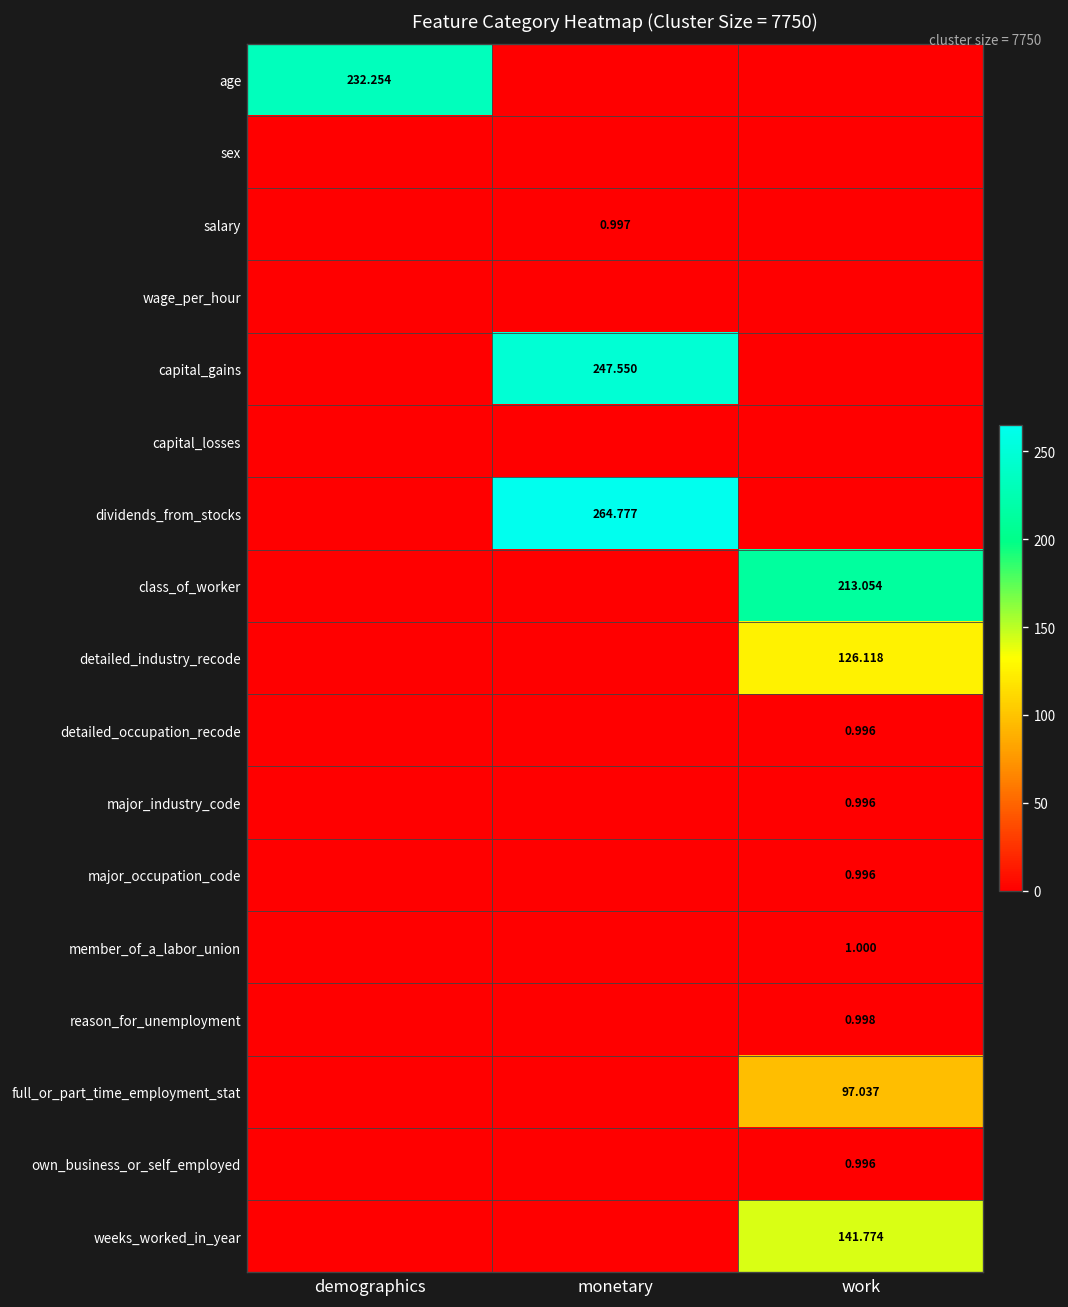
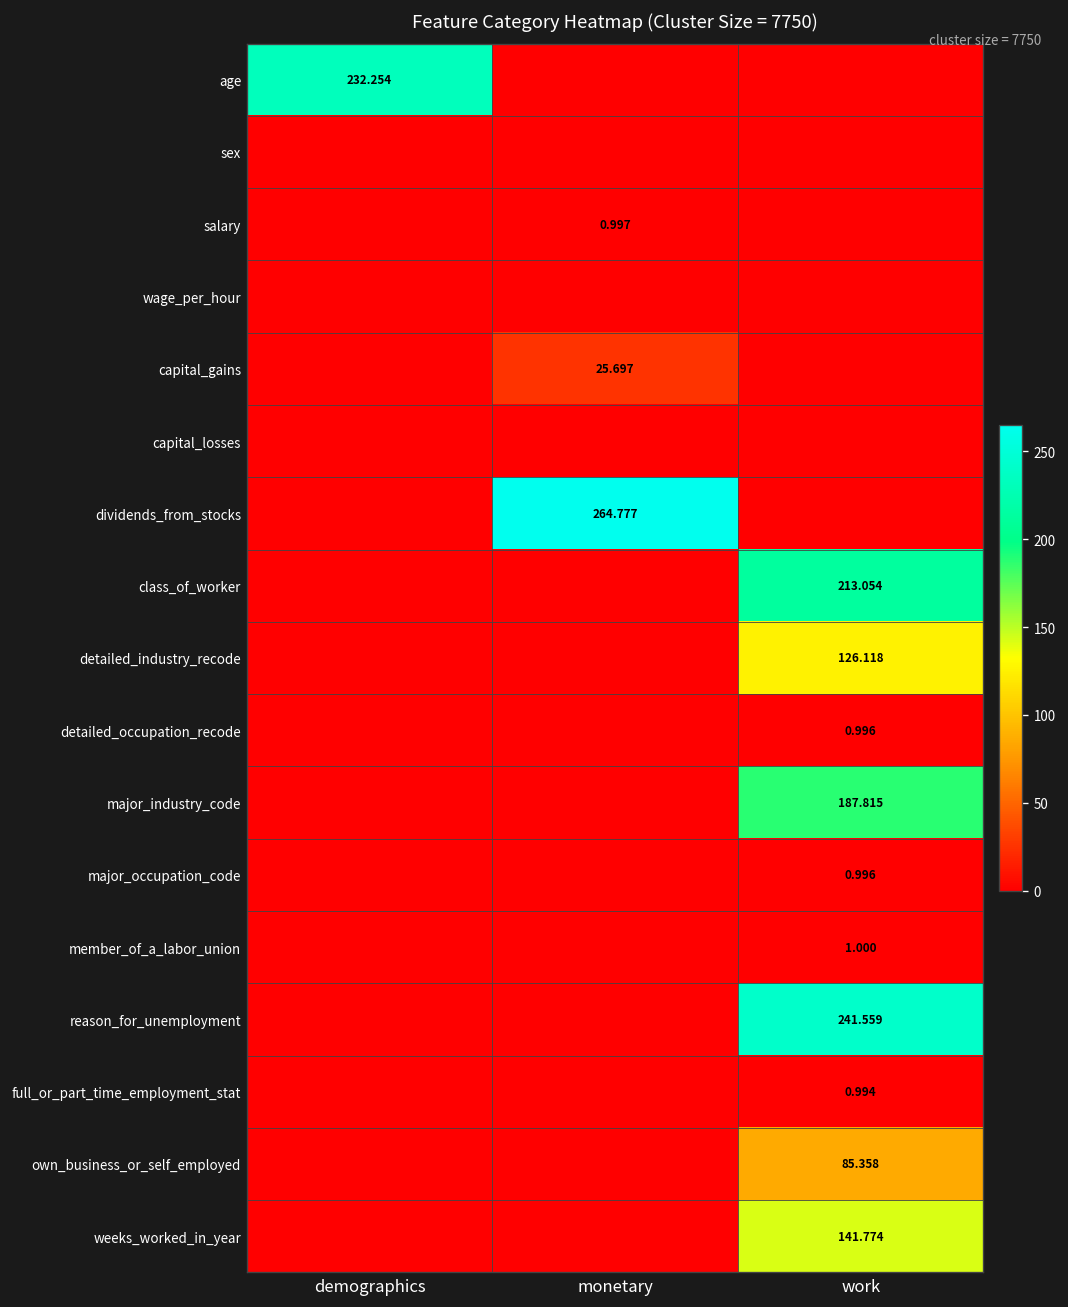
capital_gains, monetary: 247.550 -> 25.697
major_industry_code, work: 0.996 -> 187.815
reason_for_unemployment, work: 0.998 -> 241.559
full_or_part_time_employment_stat, work: 97.037 -> 0.994
own_business_or_self_employed, work: 0.996 -> 85.358
